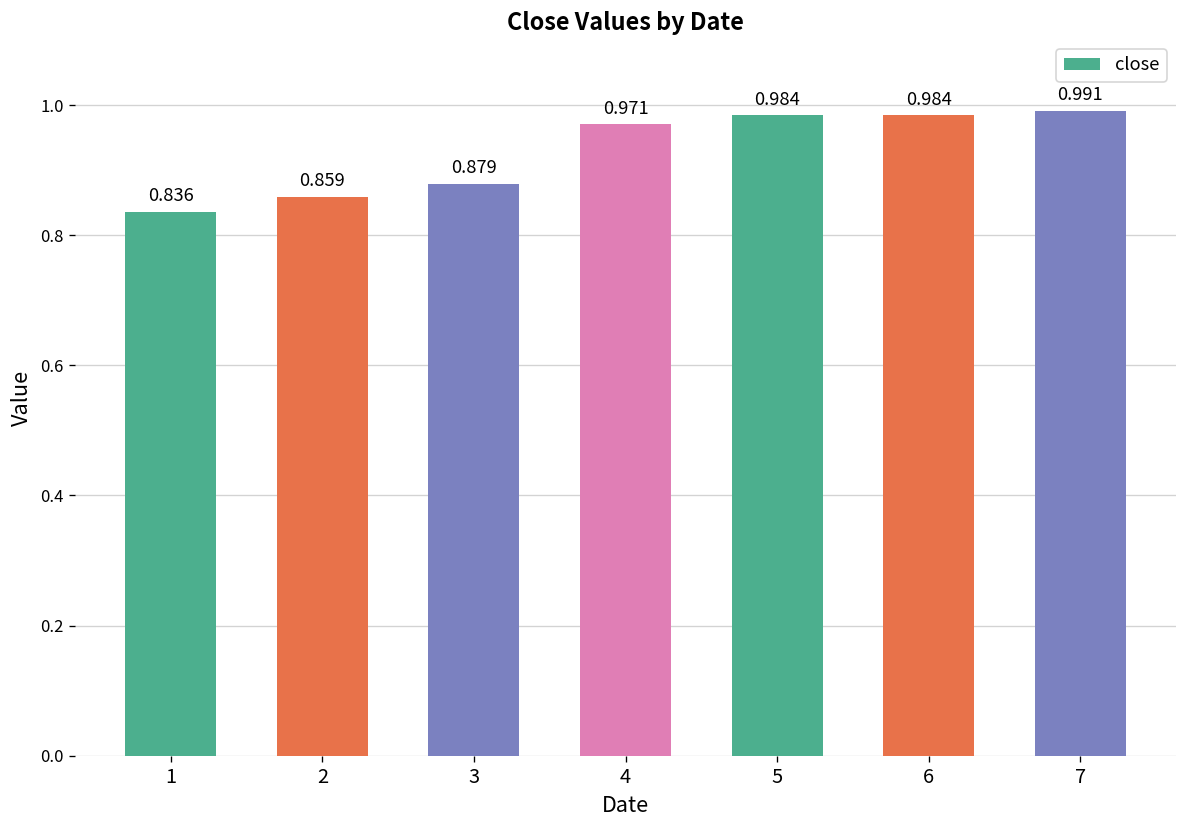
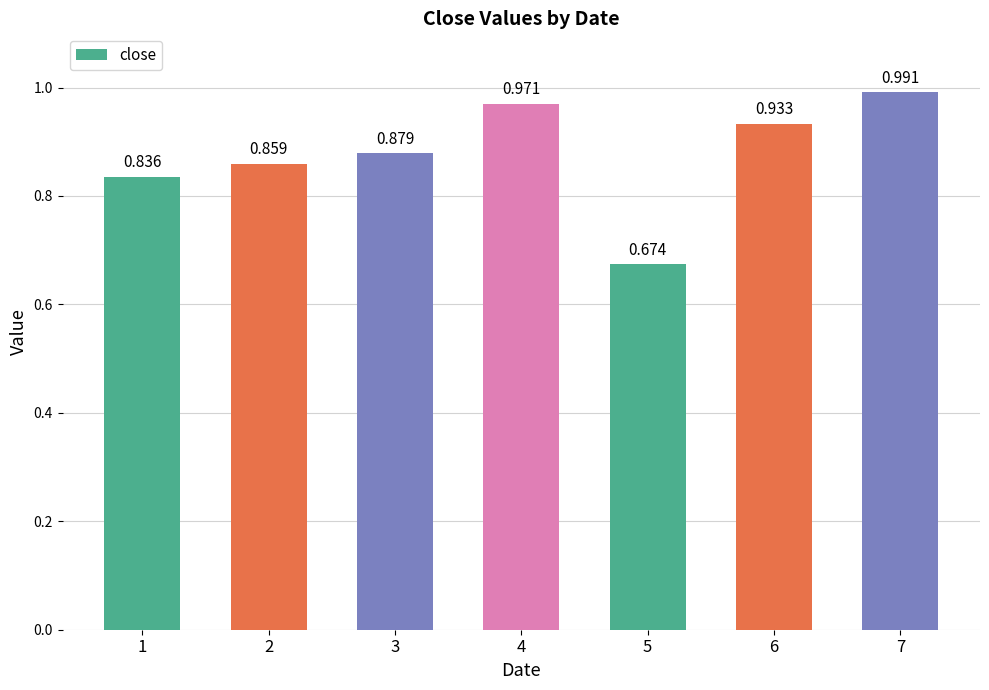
5: 0.984 -> 0.674
6: 0.984 -> 0.933
